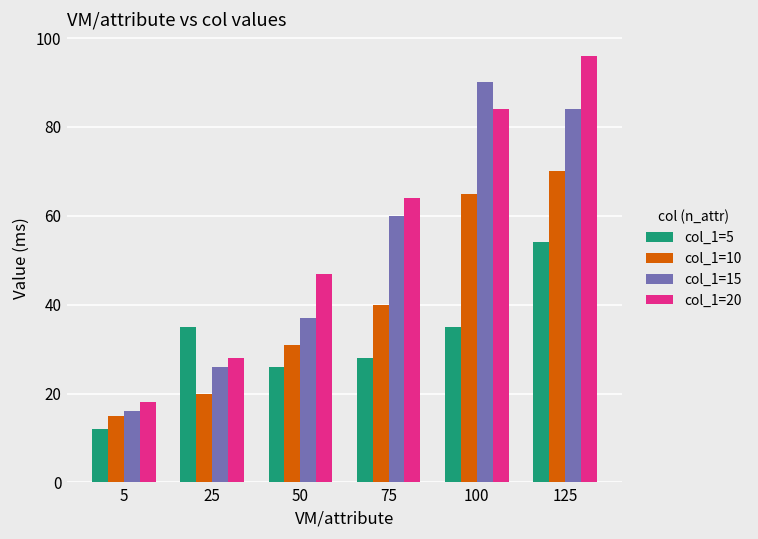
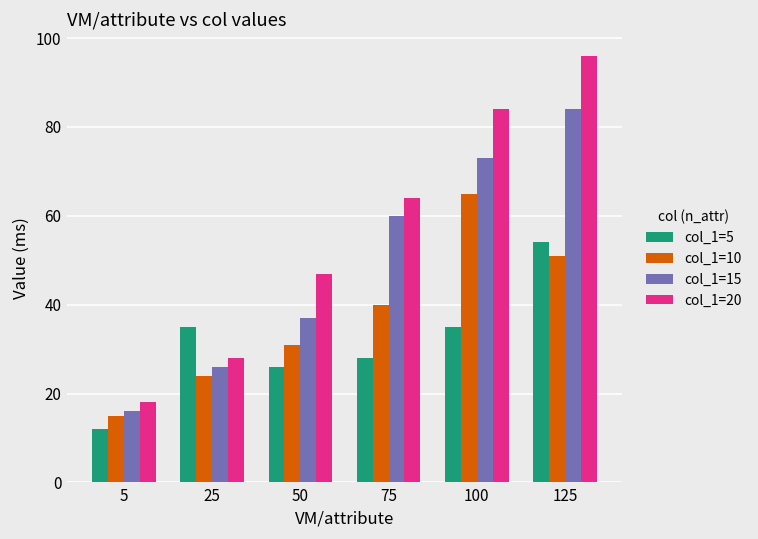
col_1=10, 25: 20 -> 24
col_1=15, 100: 90 -> 73
col_1=10, 125: 70 -> 51
